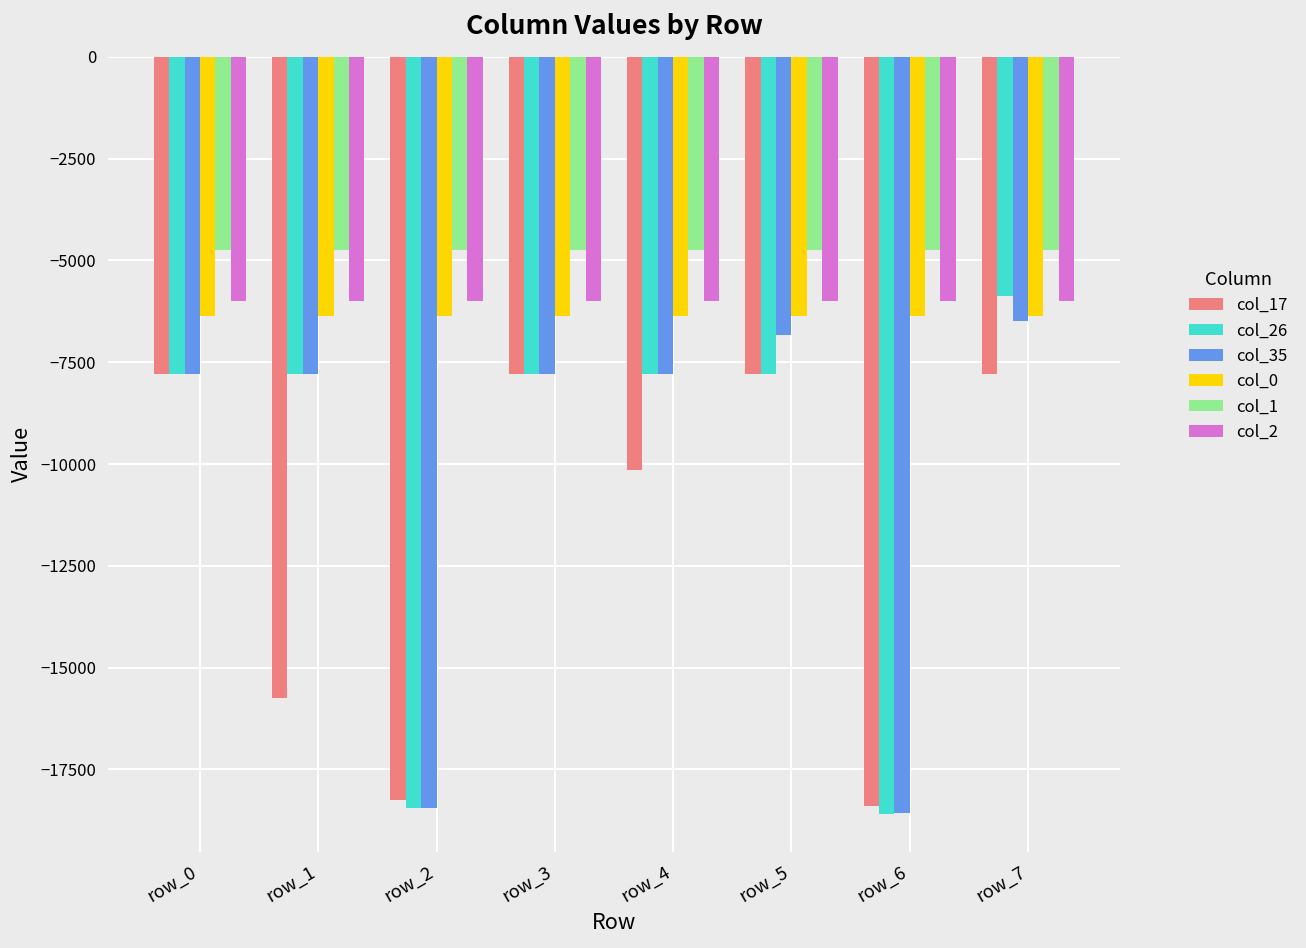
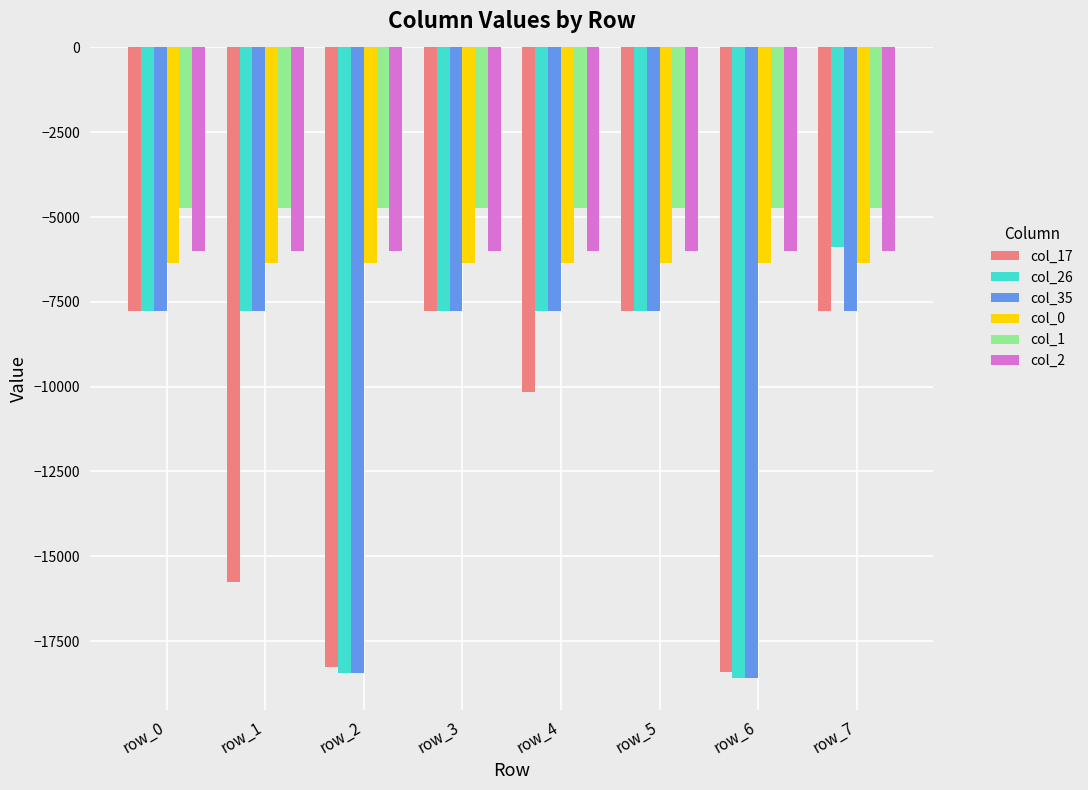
col_35, row_5: -6800 -> -7800
col_35, row_7: -6500 -> -7800
